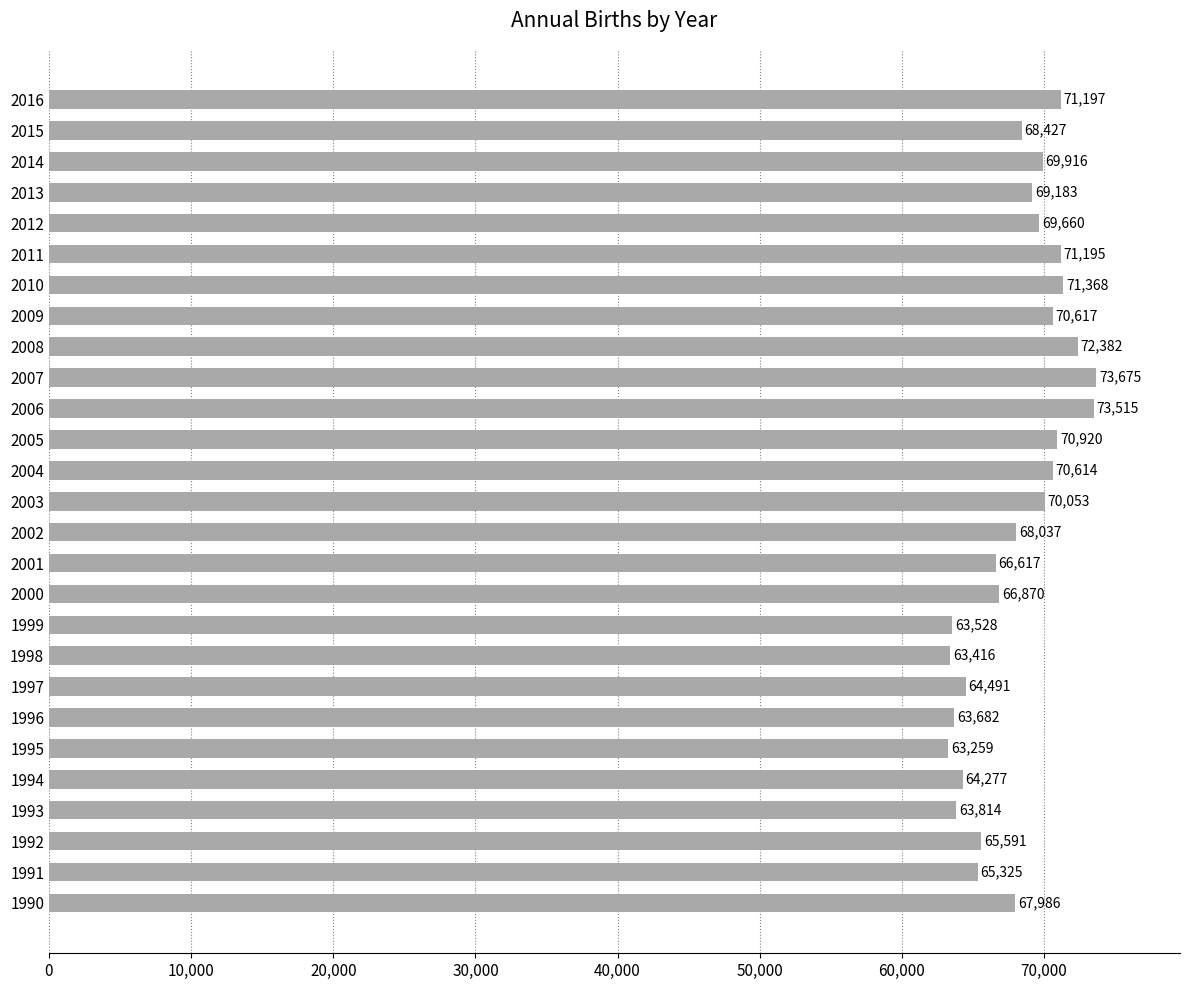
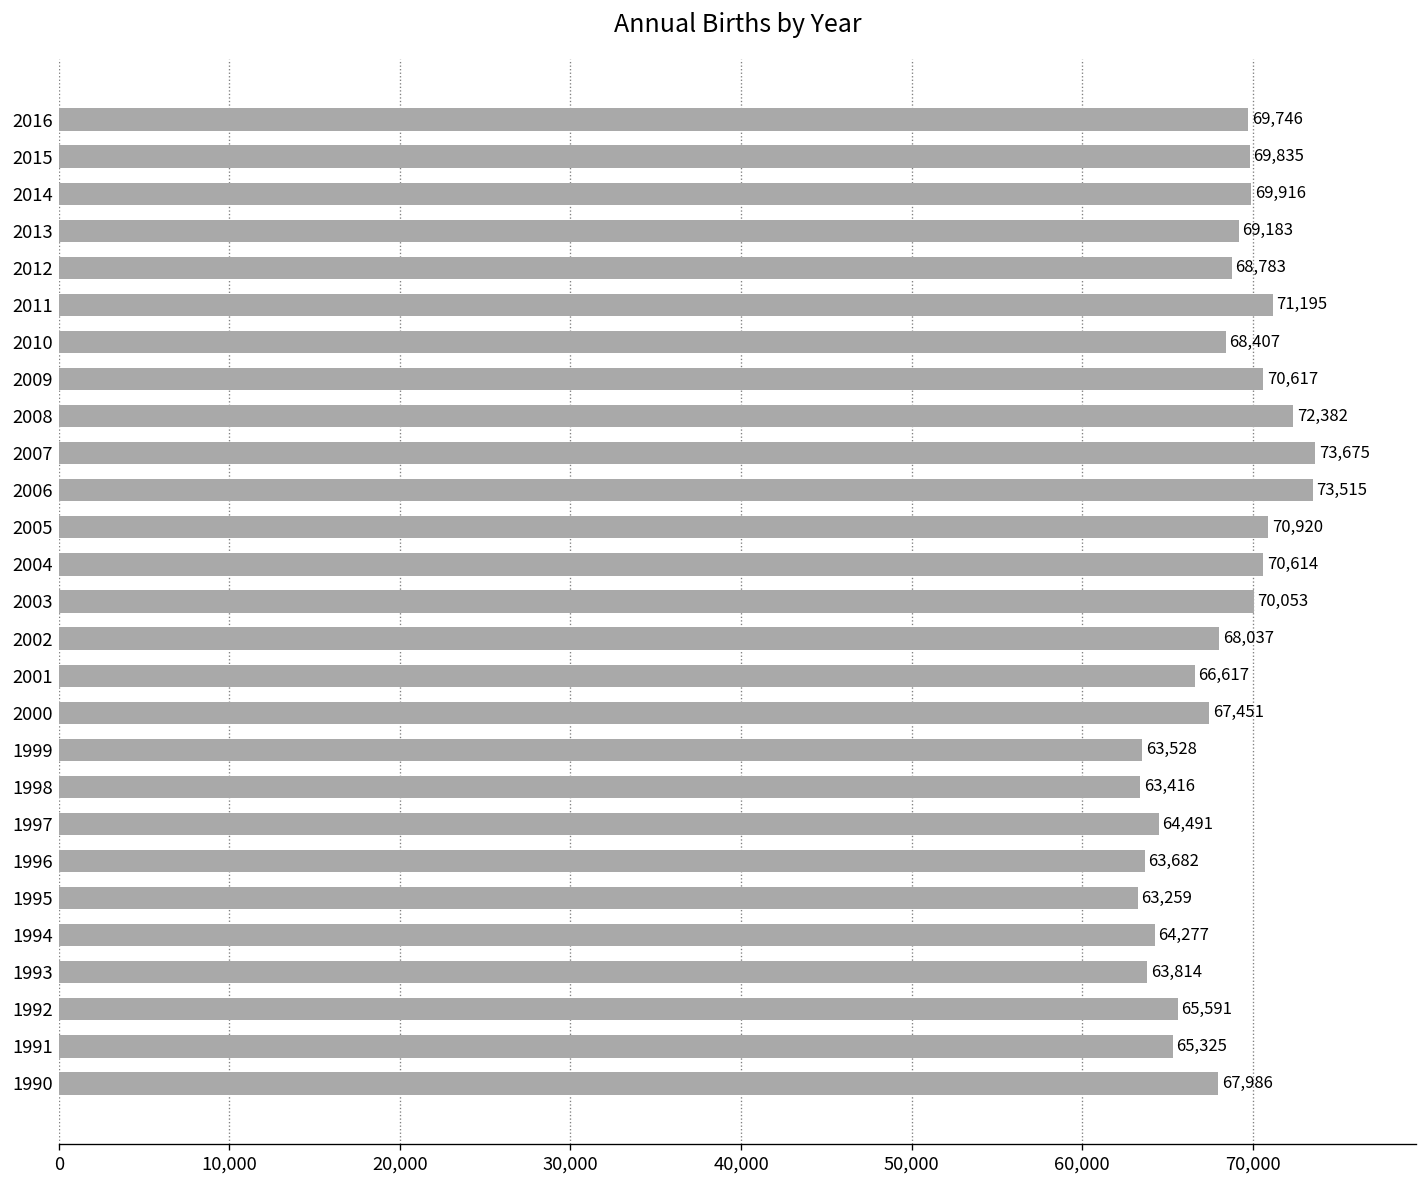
2016: 71,197 -> 69,746
2015: 68,427 -> 69,835
2012: 69,660 -> 68,783
2010: 71,368 -> 68,407
2000: 66,870 -> 67,451
